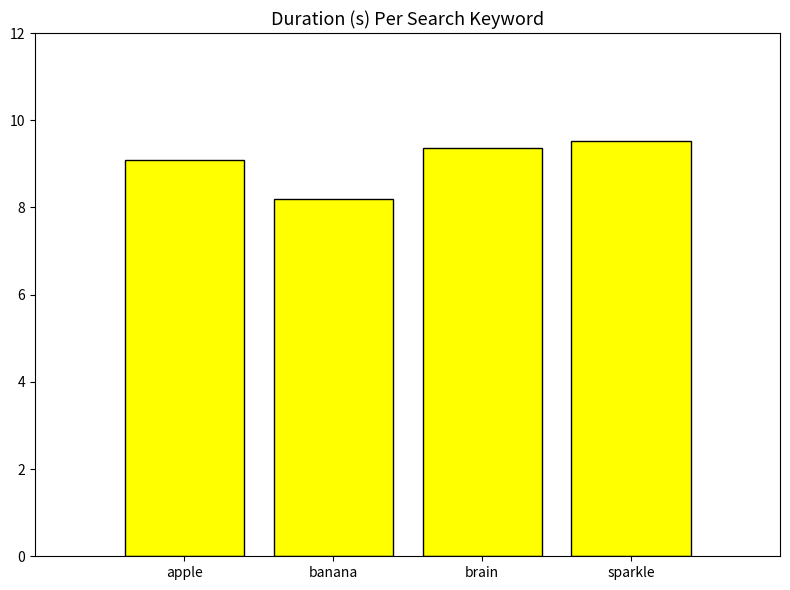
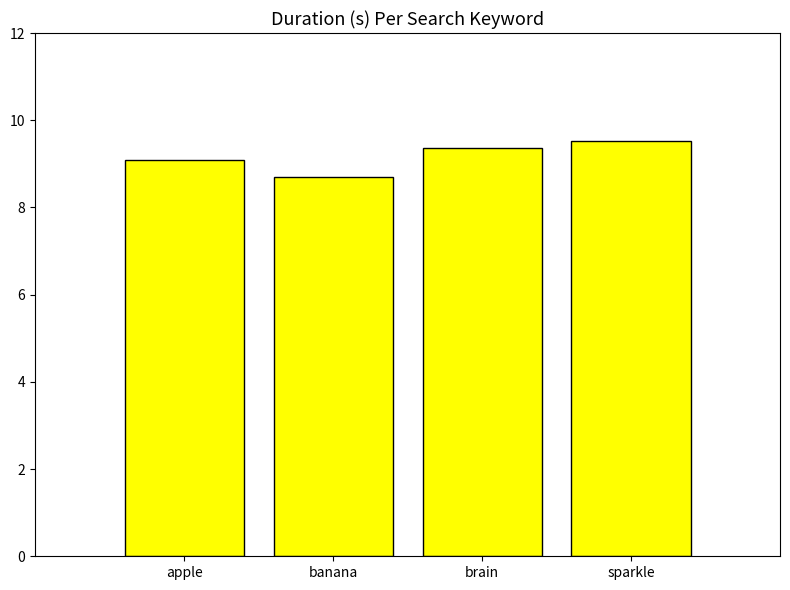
banana: 8.2 -> 8.7
